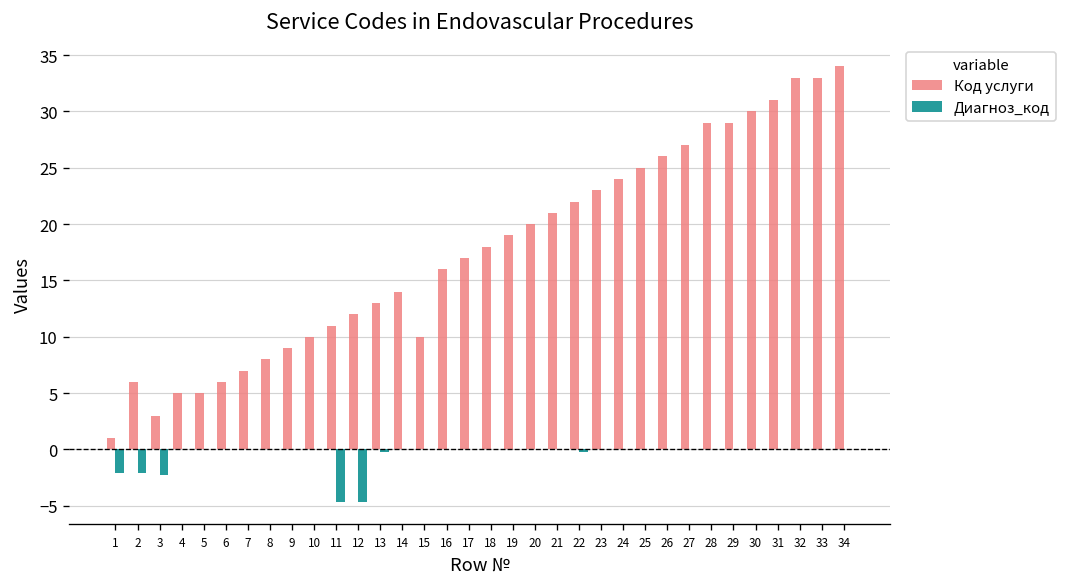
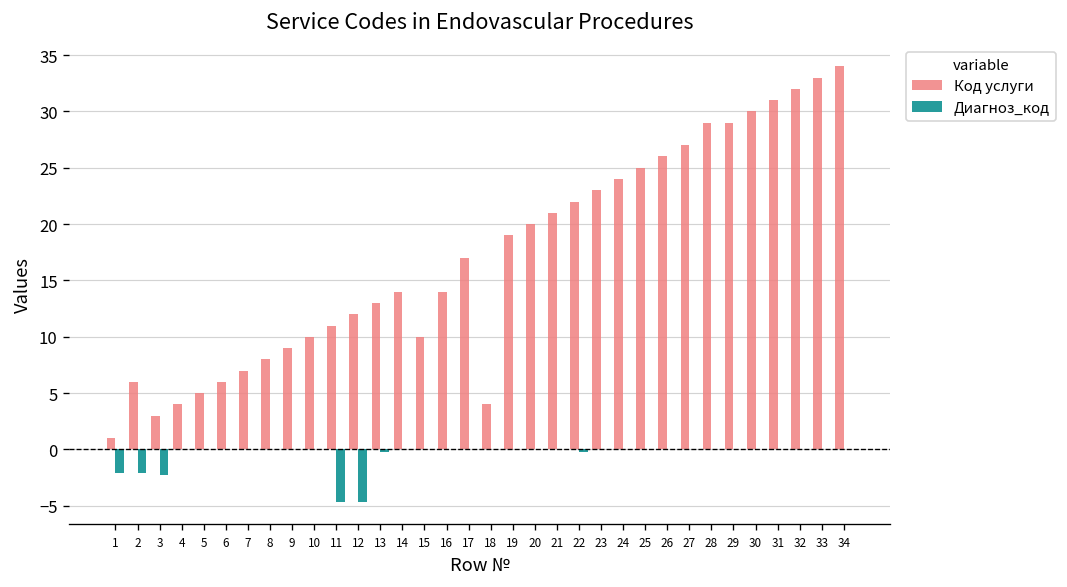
Код услуги, 4: 5 -> 4
Код услуги, 16: 16 -> 14
Код услуги, 18: 18 -> 4
Код услуги, 32: 33 -> 32
